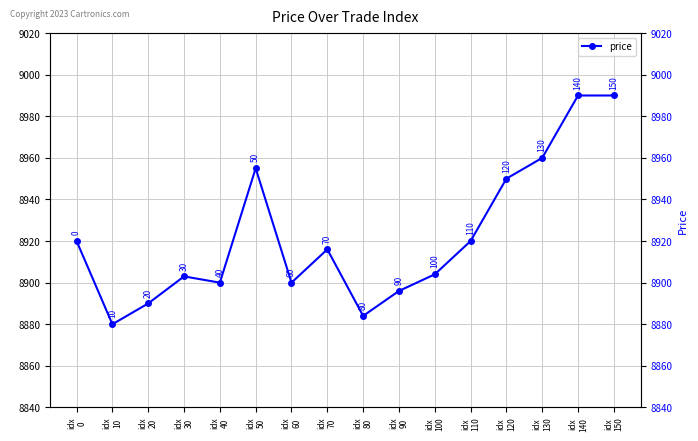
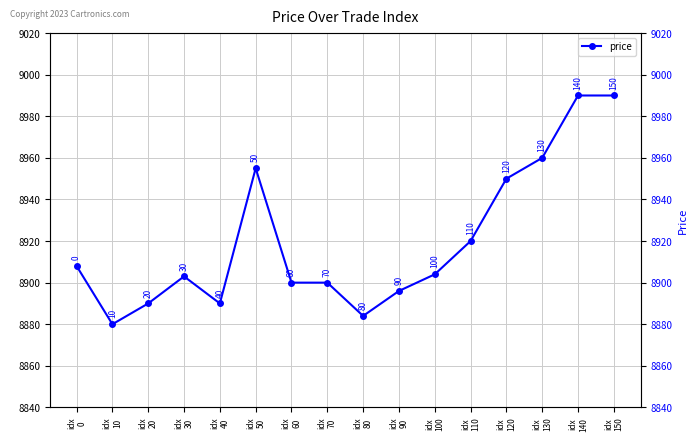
idx 0: 8920 -> 8908
idx 40: 8900 -> 8890
idx 70: 8916 -> 8900
